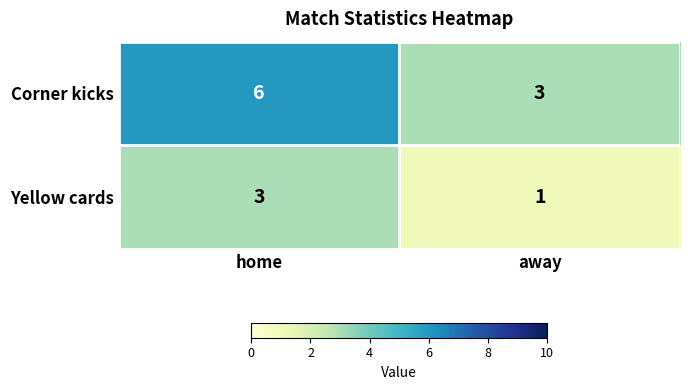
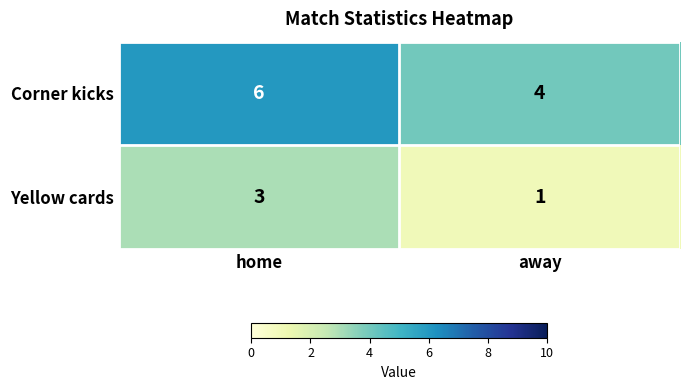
Corner kicks, away: 3 -> 4
